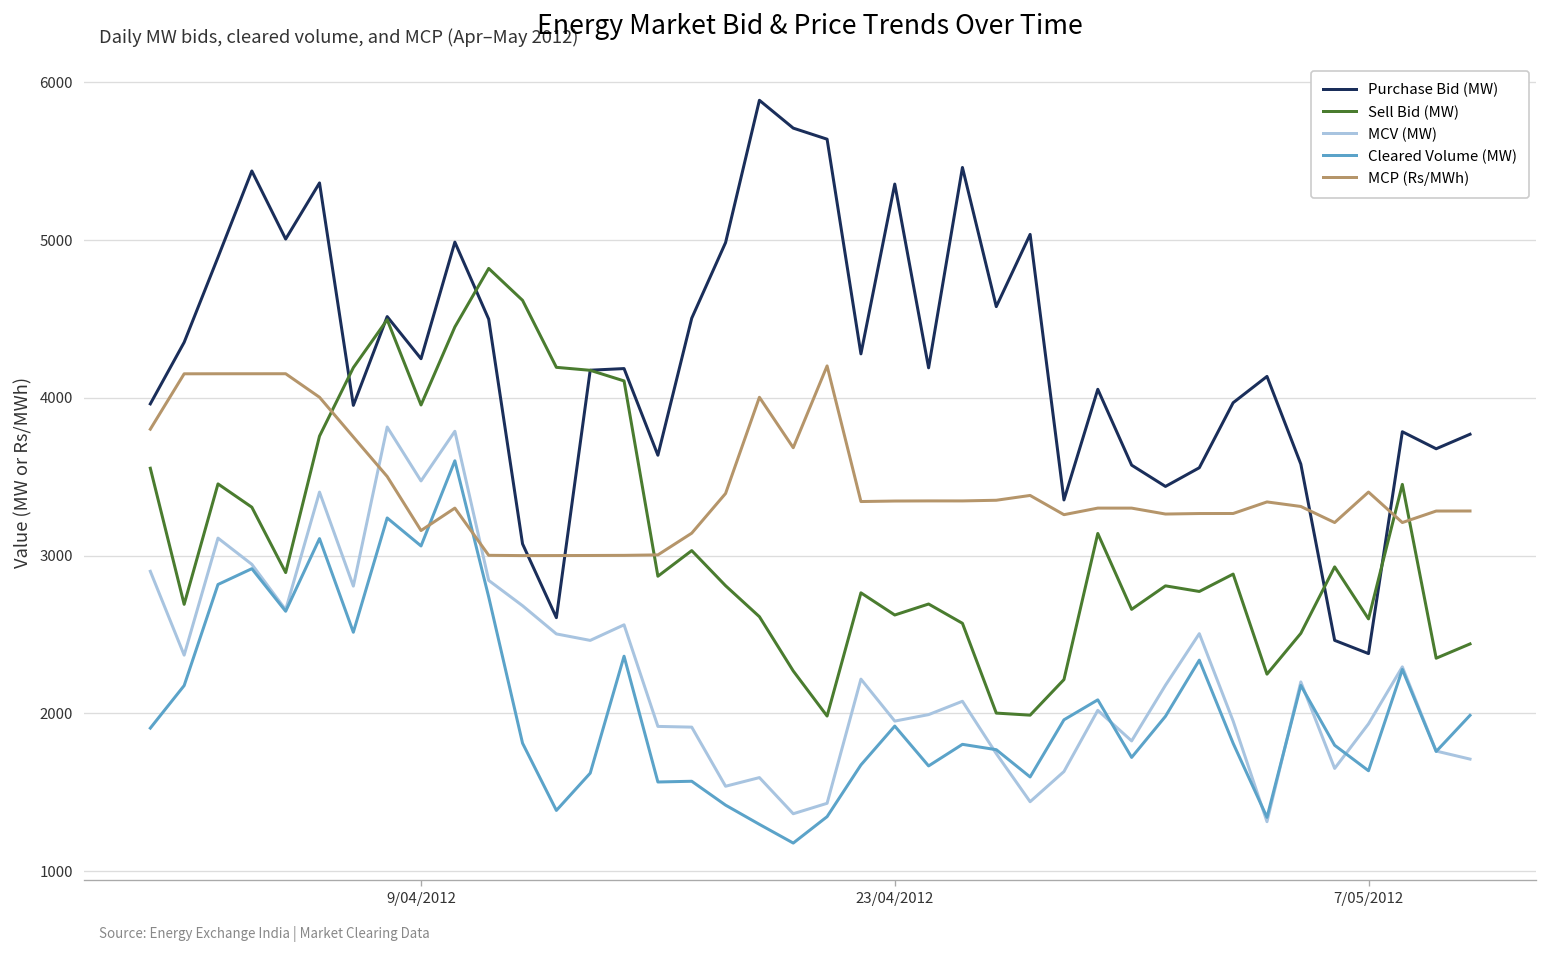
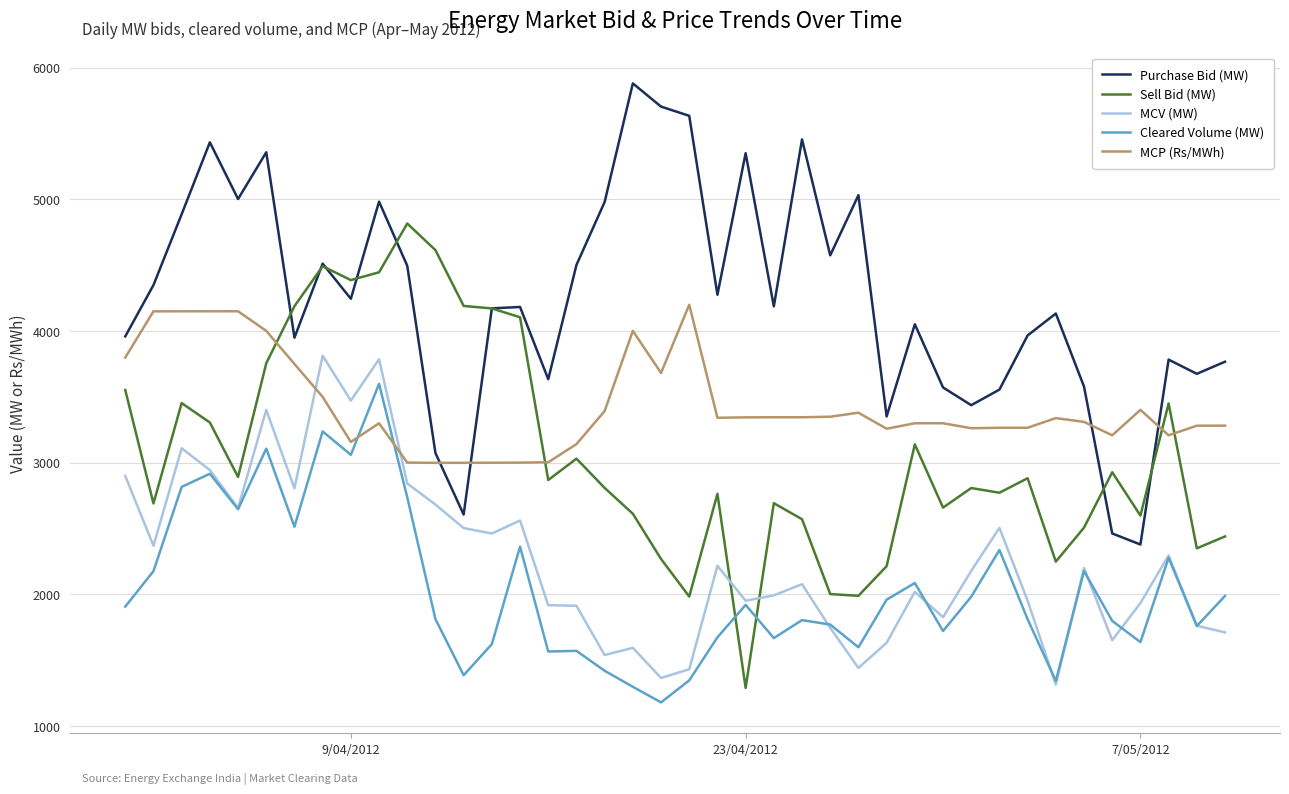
Sell Bid (MW), 9/04/2012: 3950 -> 4390
Sell Bid (MW), 23/04/2012: 2620 -> 1290
